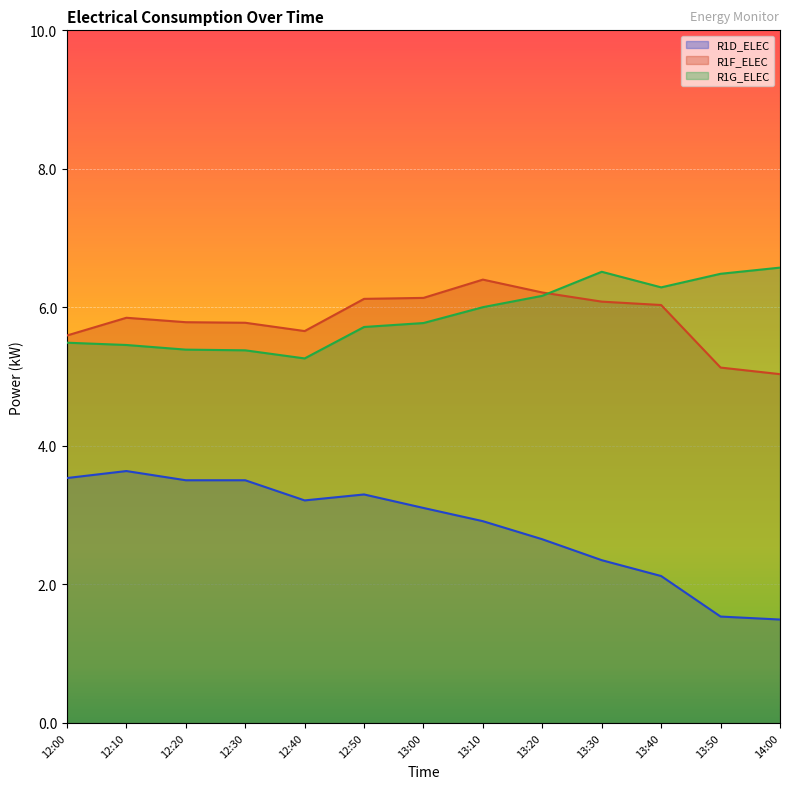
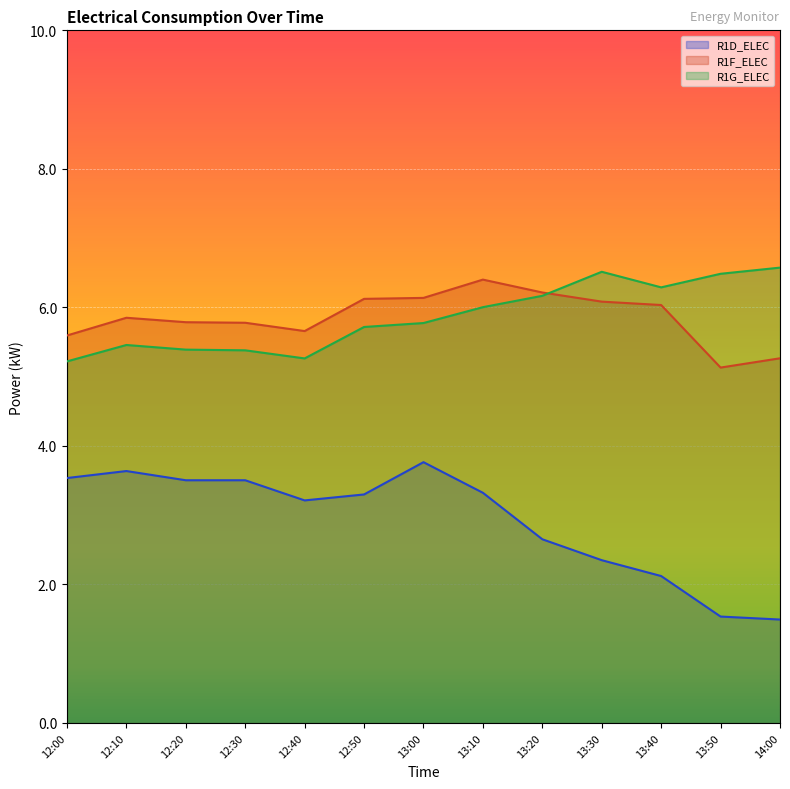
R1G_ELEC, 12:00: 5.5 -> 5.2
R1D_ELEC, 13:00: 3.1 -> 3.8
R1D_ELEC, 13:10: 2.9 -> 3.3
R1F_ELEC, 14:00: 5.0 -> 5.3
